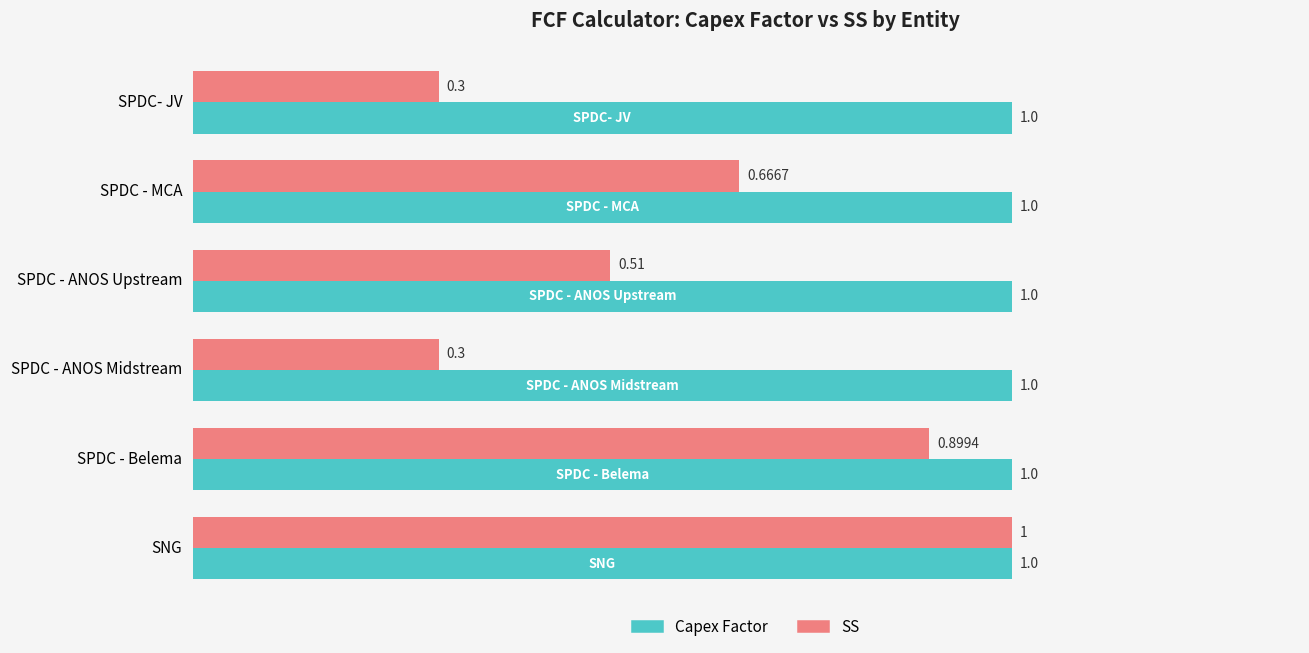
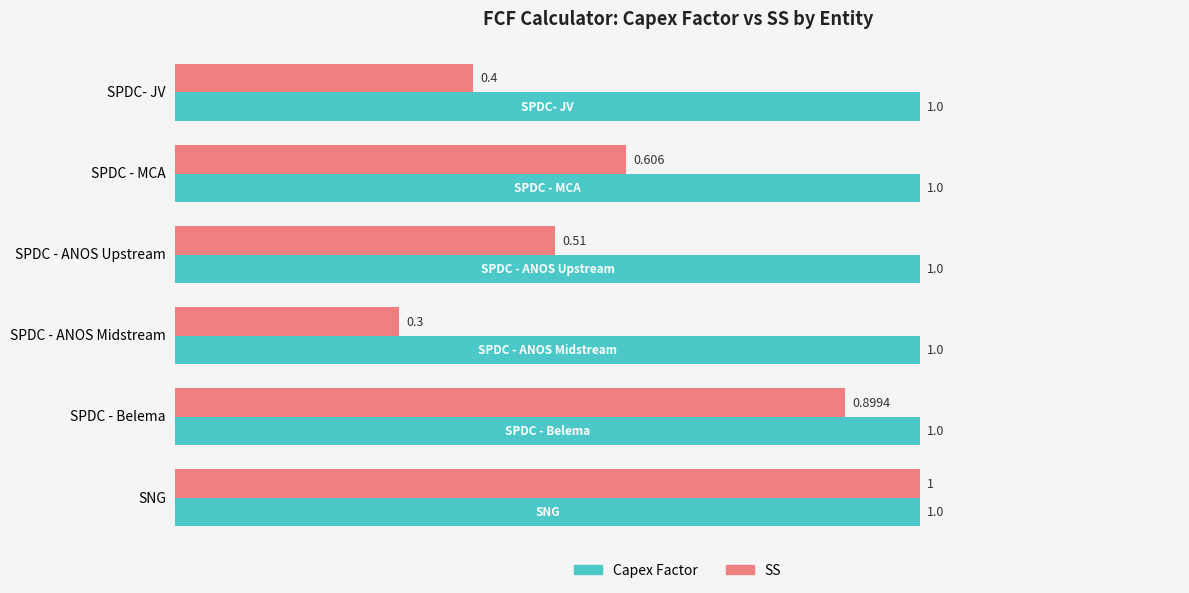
SS, SPDC- JV: 0.3 -> 0.4
SS, SPDC - MCA: 0.6667 -> 0.606
